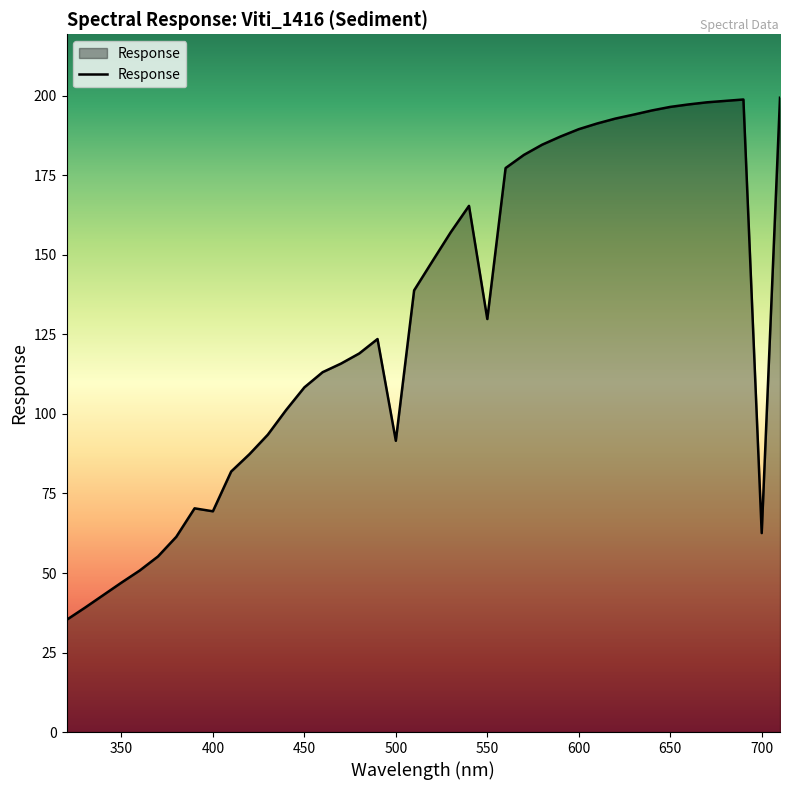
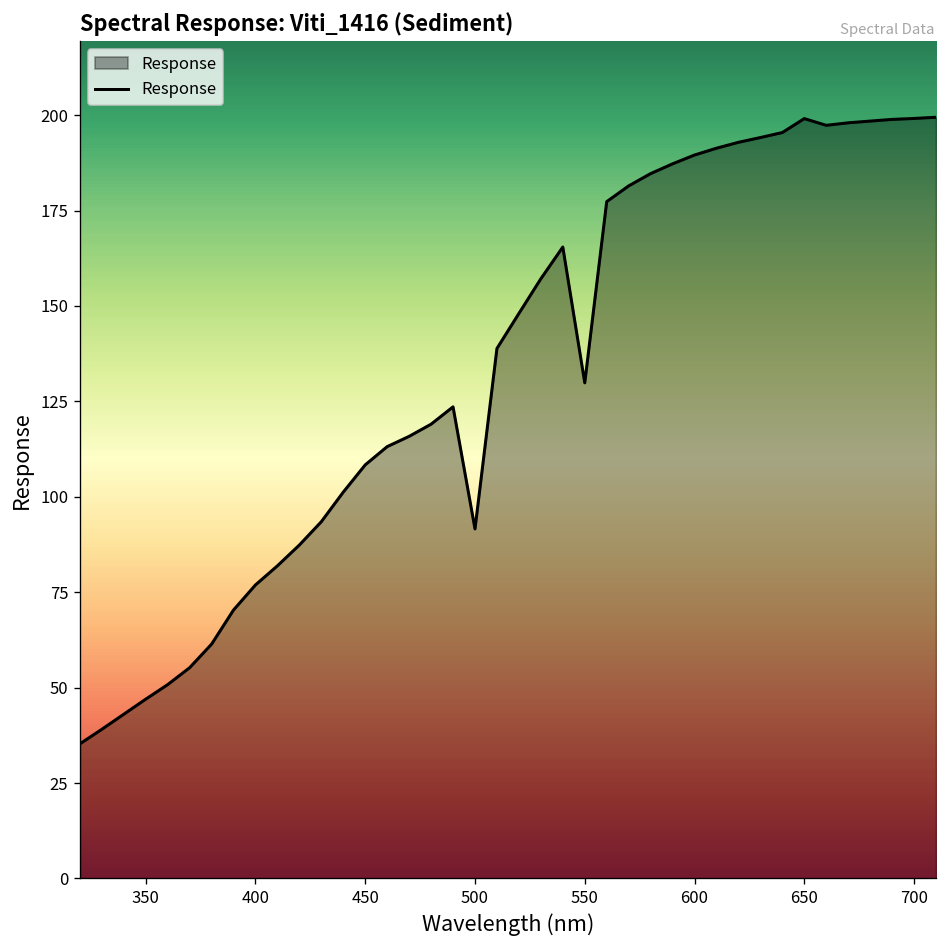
400: 69 -> 77
650: 197 -> 199
700: 63 -> 199
